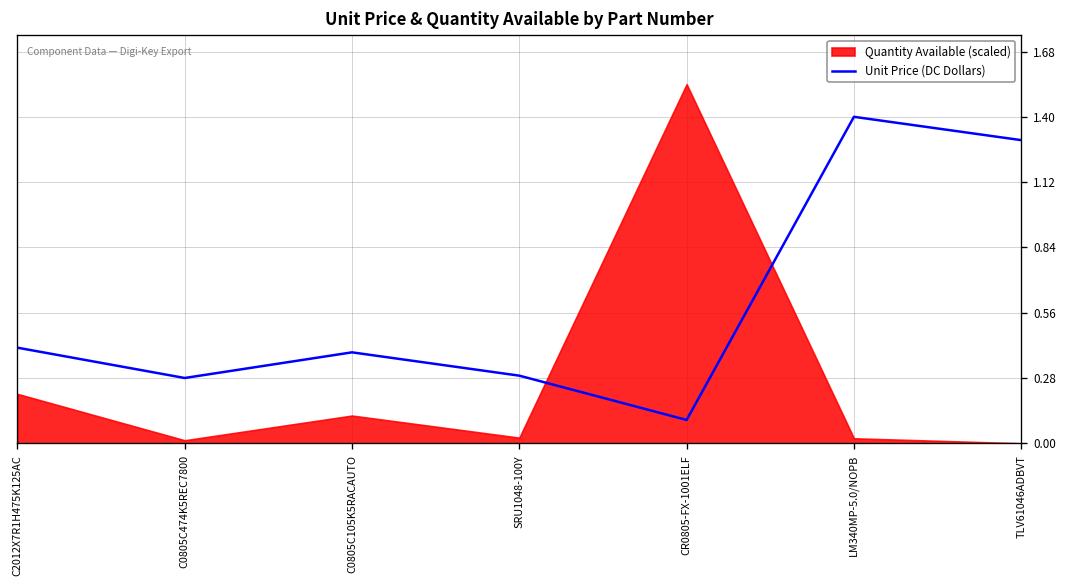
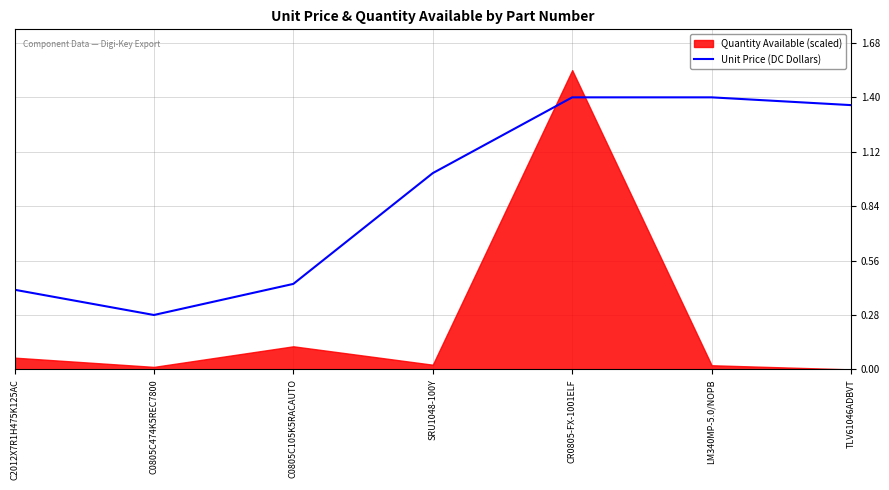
Quantity Available (scaled), C2012X7R1H475K125AC: 0.21 -> 0.06
Unit Price (DC Dollars), C0805C105K5RACAUTO: 0.39 -> 0.44
Unit Price (DC Dollars), SRU1048-100Y: 0.29 -> 1.01
Unit Price (DC Dollars), CR0805-FX-1001ELF: 0.1 -> 1.4
Unit Price (DC Dollars), TLV61046ADBVT: 1.30 -> 1.36
